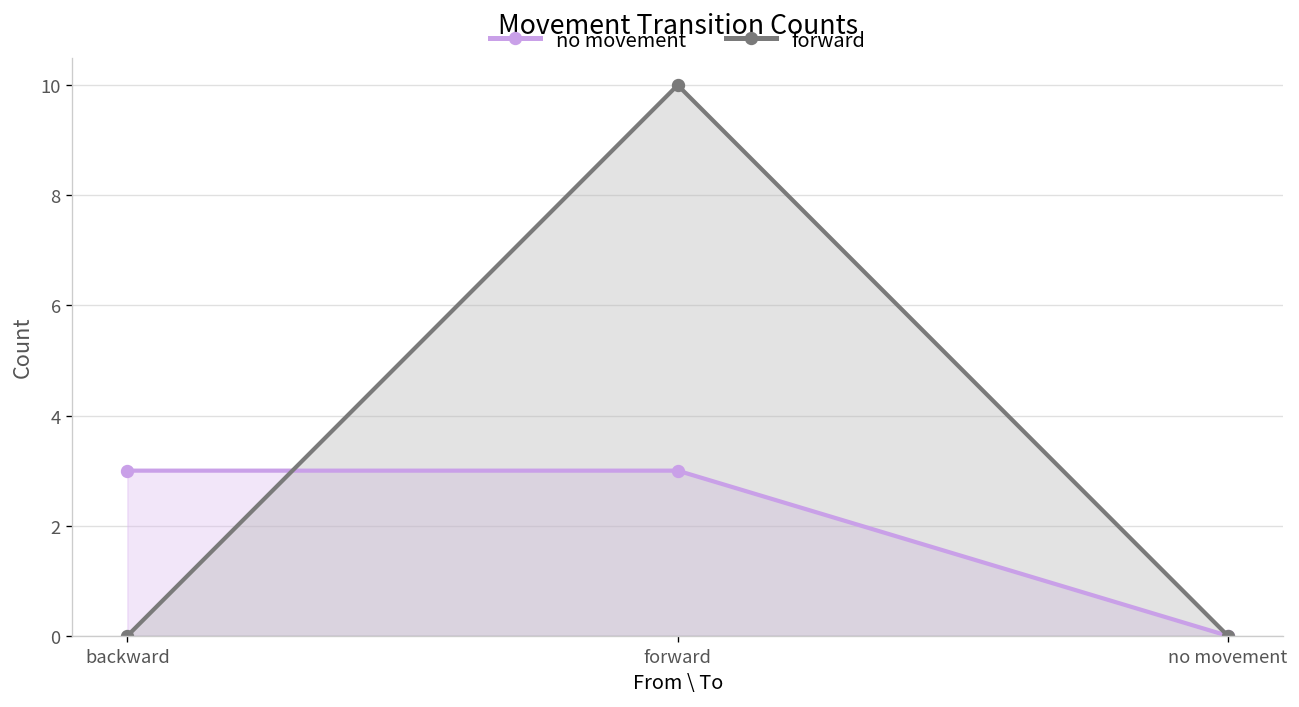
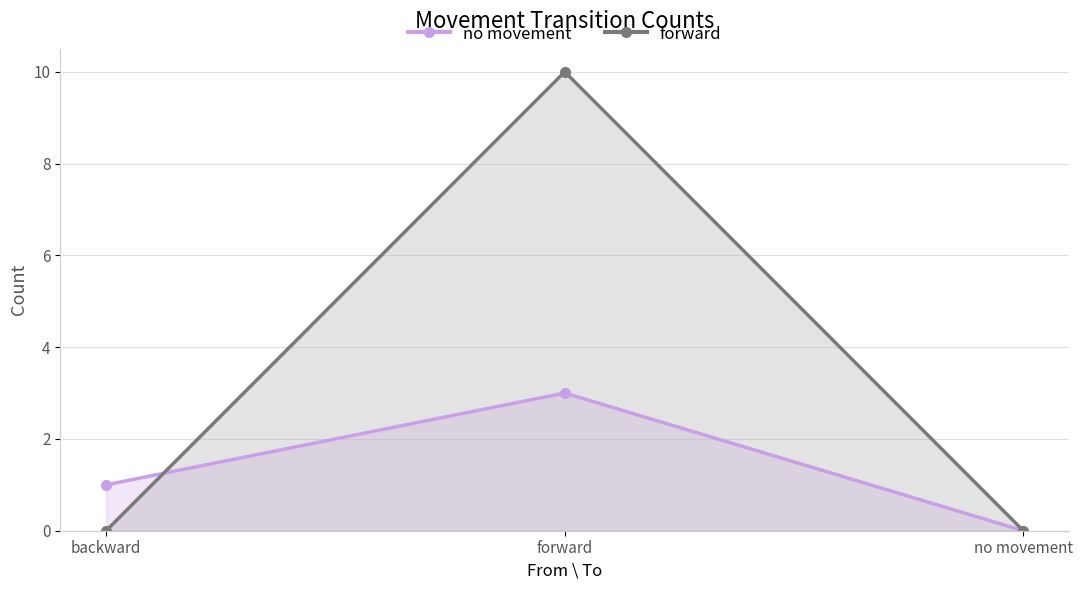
no movement, backward: 3 -> 1
